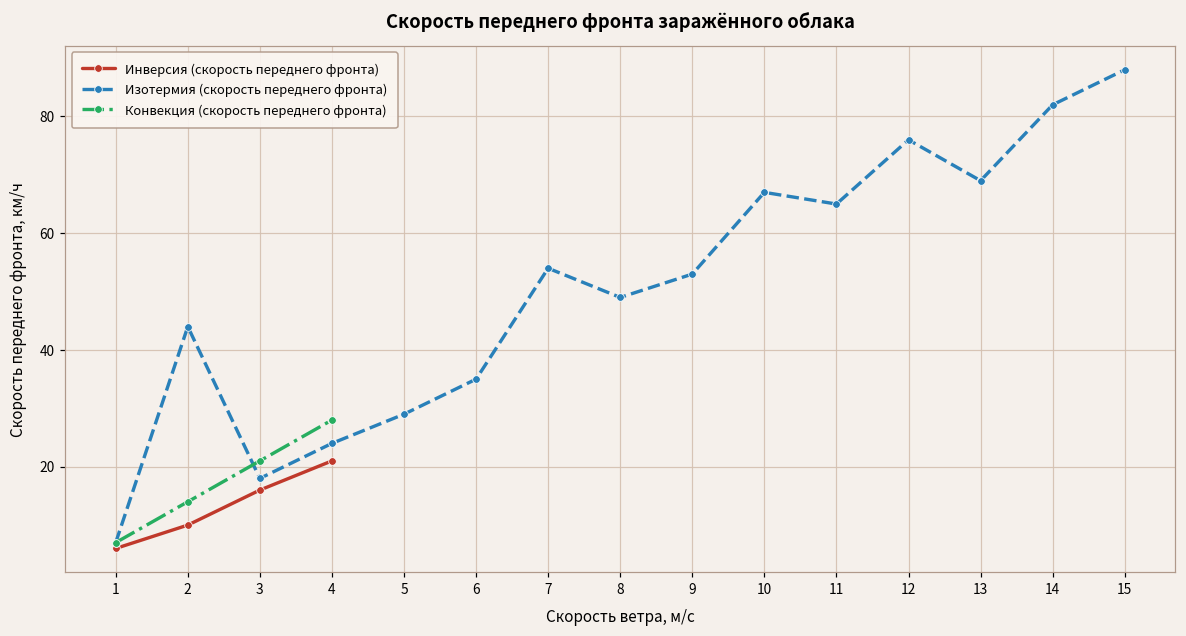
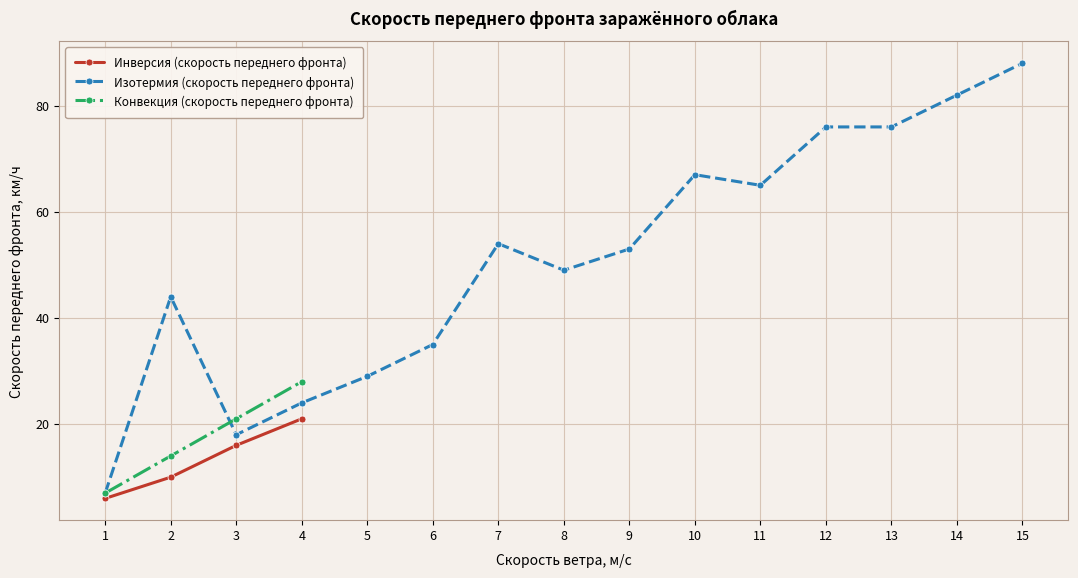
Изотермия (скорость переднего фронта), 13: 69 -> 76
